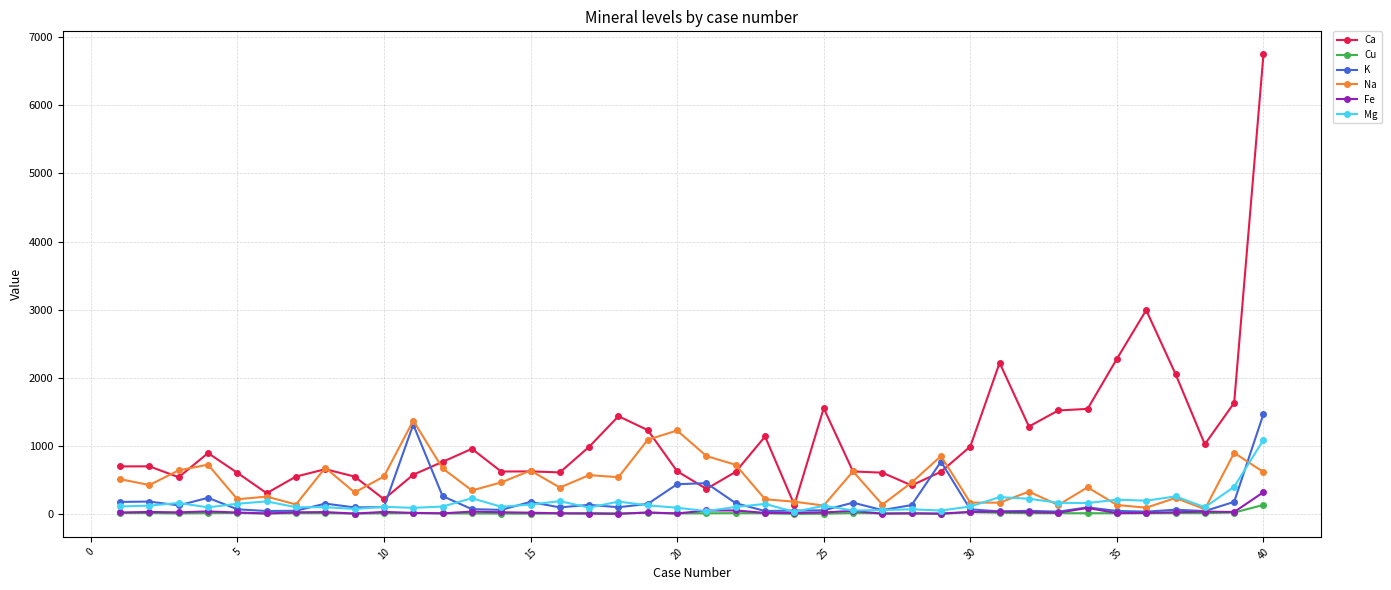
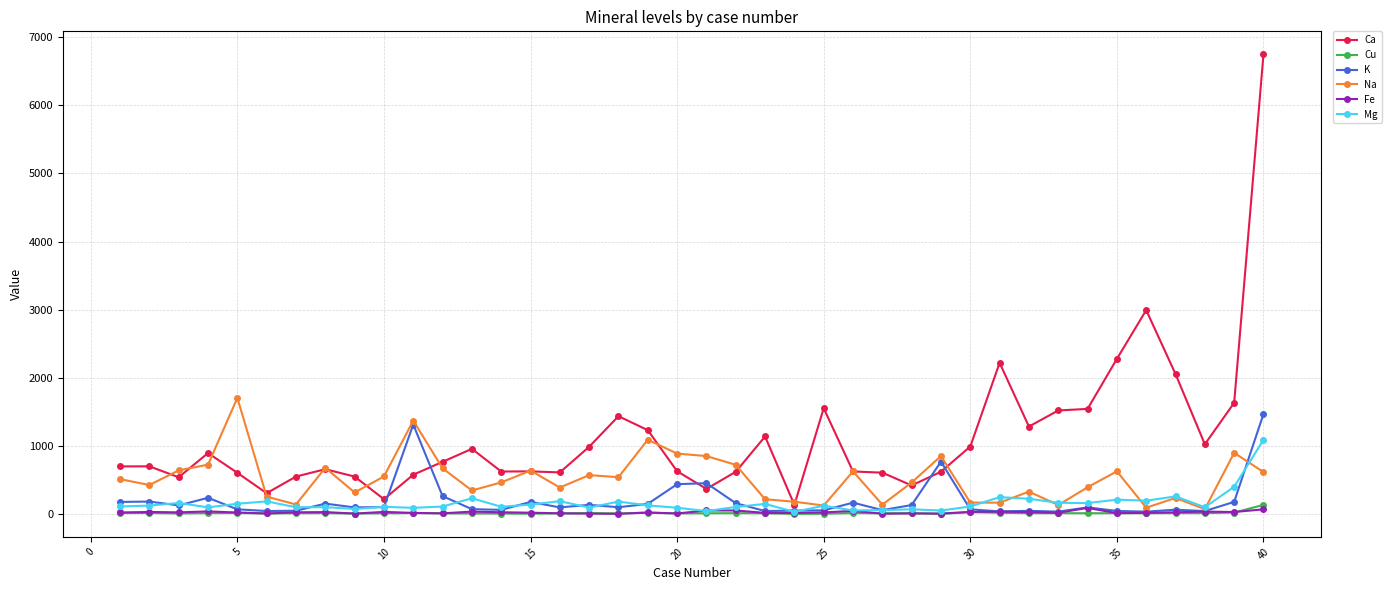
Na, 5: 200 -> 1700
Na, 20: 1200 -> 900
Na, 35: 100 -> 600
Fe, 40: 300 -> 100
